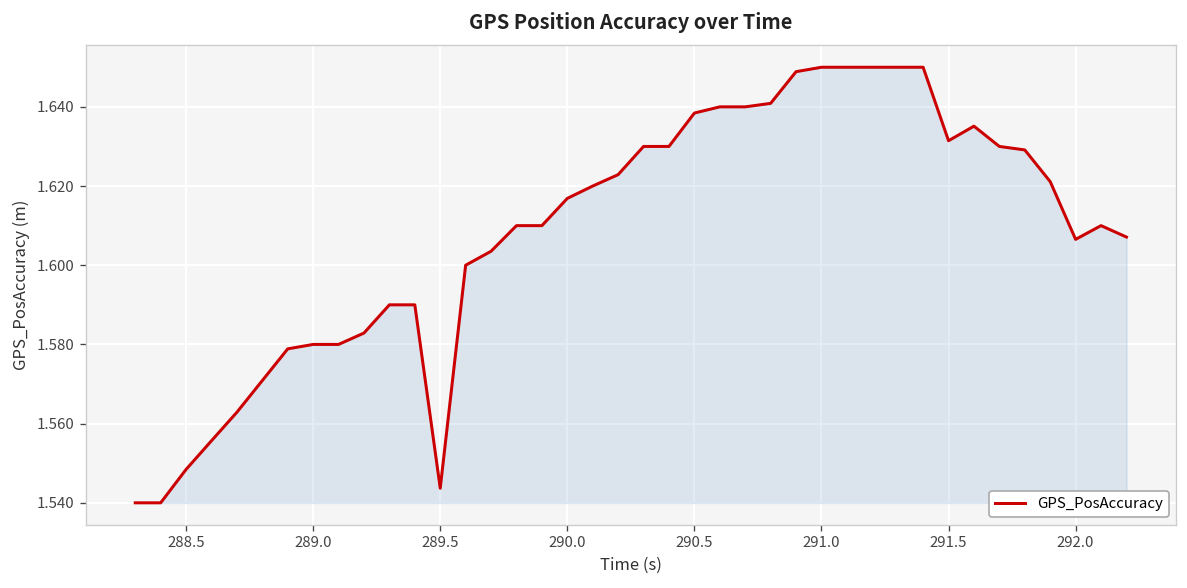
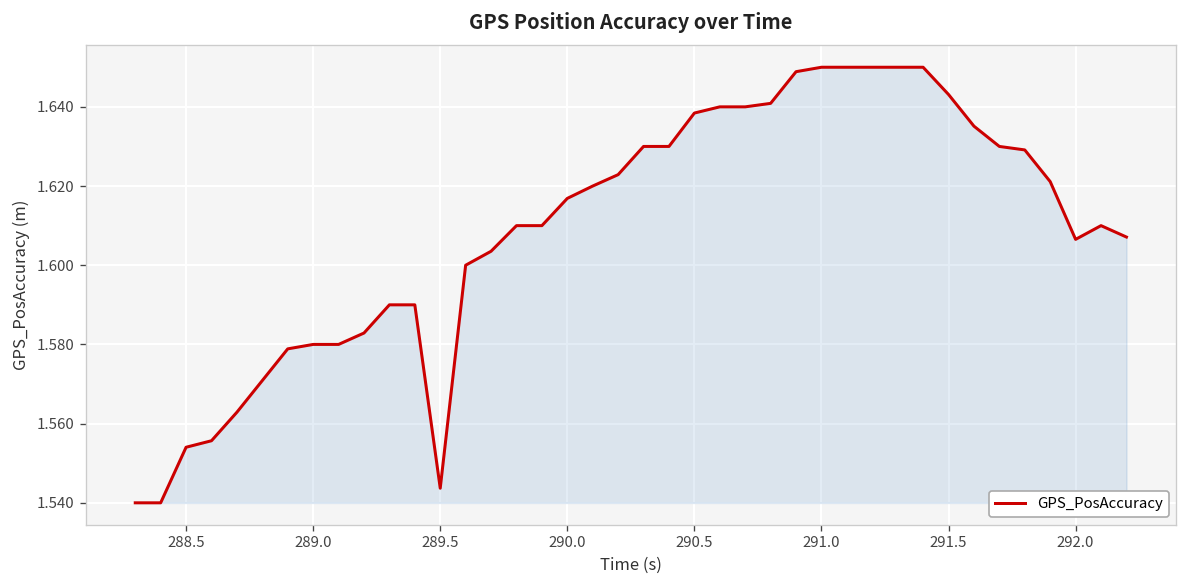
288.5: 1.548 -> 1.554
291.5: 1.631 -> 1.643
